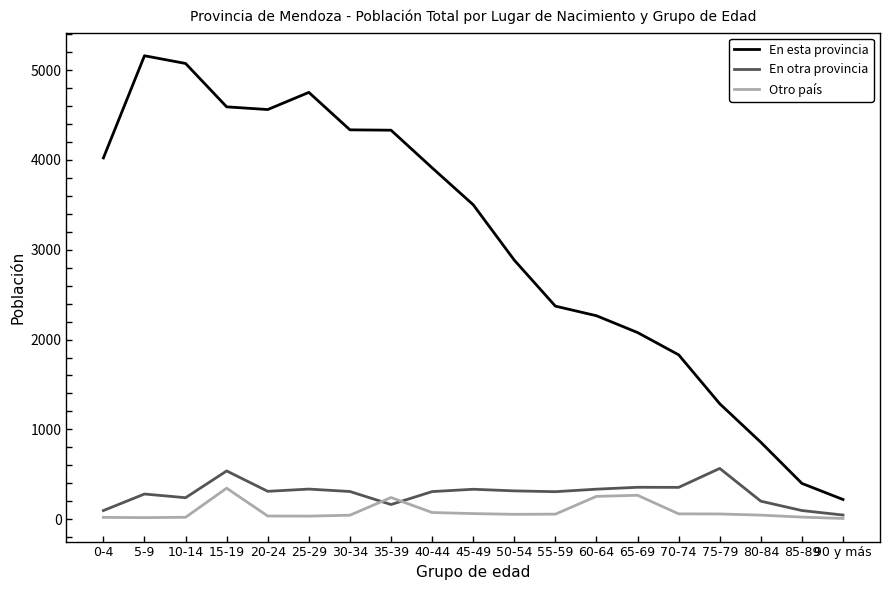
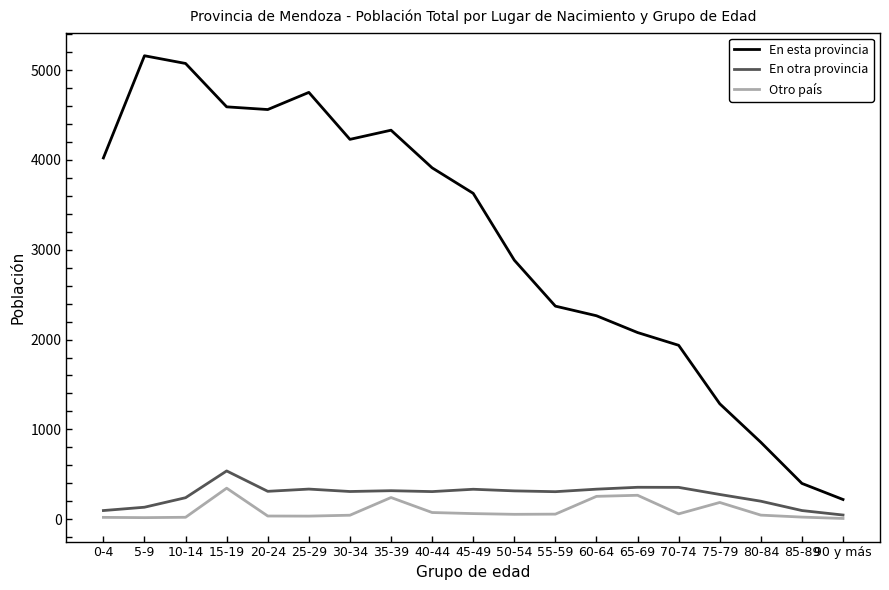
En otra provincia, 5-9: 300 -> 100
En esta provincia, 30-34: 4300 -> 4200
En otra provincia, 35-39: 200 -> 300
En esta provincia, 45-49: 3500 -> 3600
En esta provincia, 70-74: 1800 -> 1900
En otra provincia, 75-79: 600 -> 300
Otro país, 75-79: 100 -> 200
